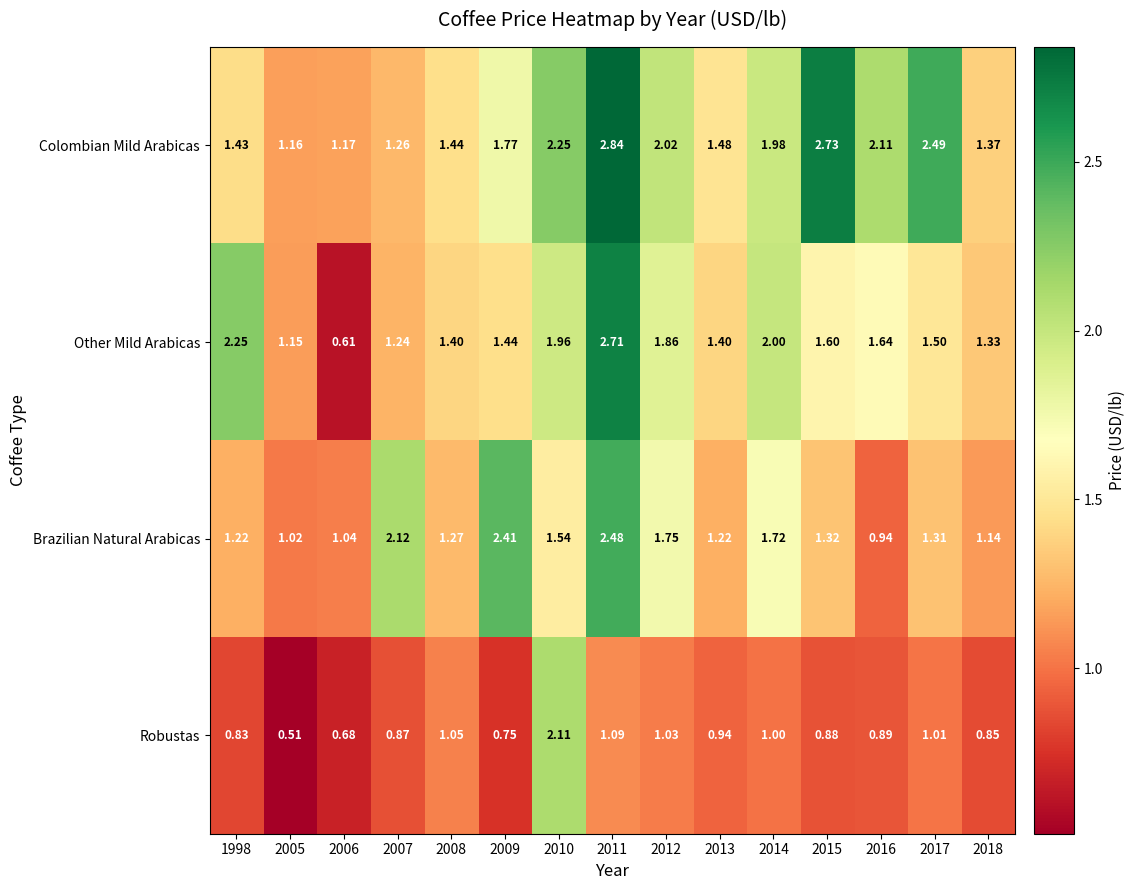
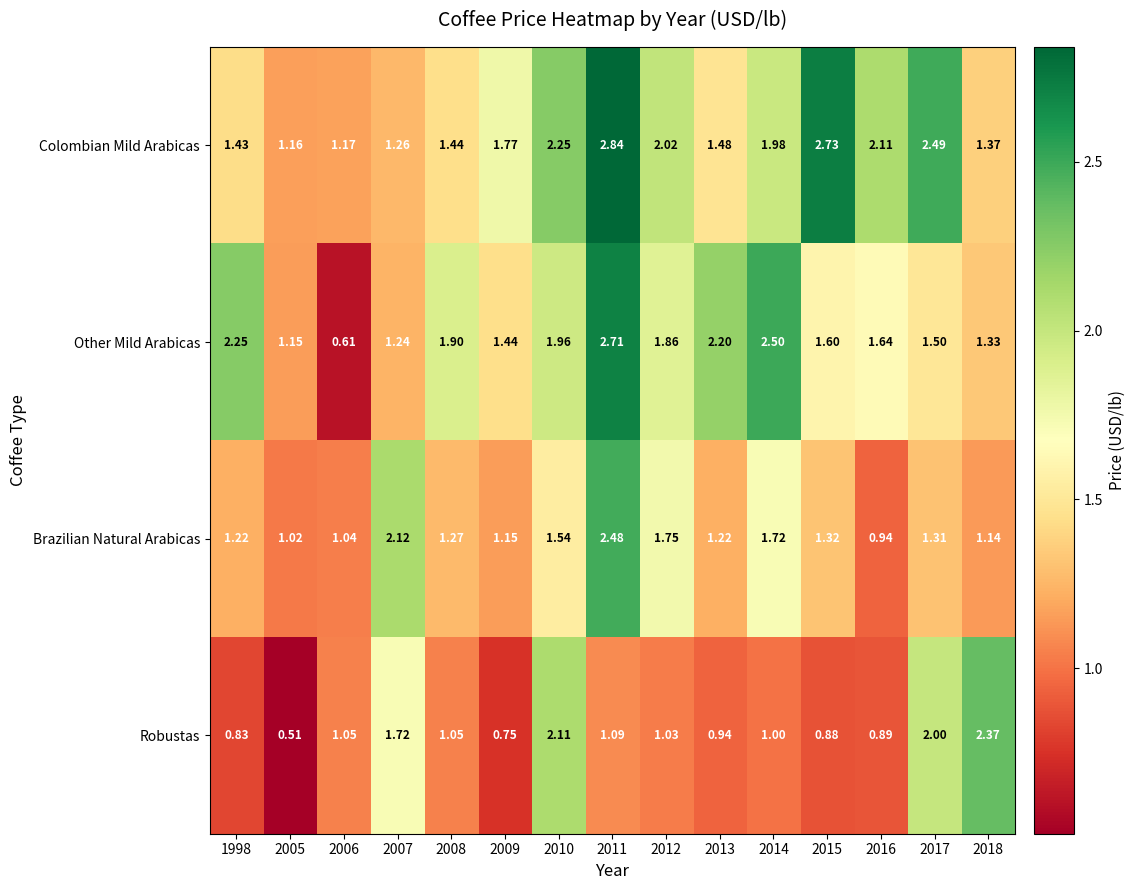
Other Mild Arabicas, 2008: 1.40 -> 1.90
Other Mild Arabicas, 2013: 1.40 -> 2.20
Other Mild Arabicas, 2014: 2.00 -> 2.50
Brazilian Natural Arabicas, 2009: 2.41 -> 1.15
Robustas, 2006: 0.68 -> 1.05
Robustas, 2007: 0.87 -> 1.72
Robustas, 2017: 1.01 -> 2.00
Robustas, 2018: 0.85 -> 2.37
